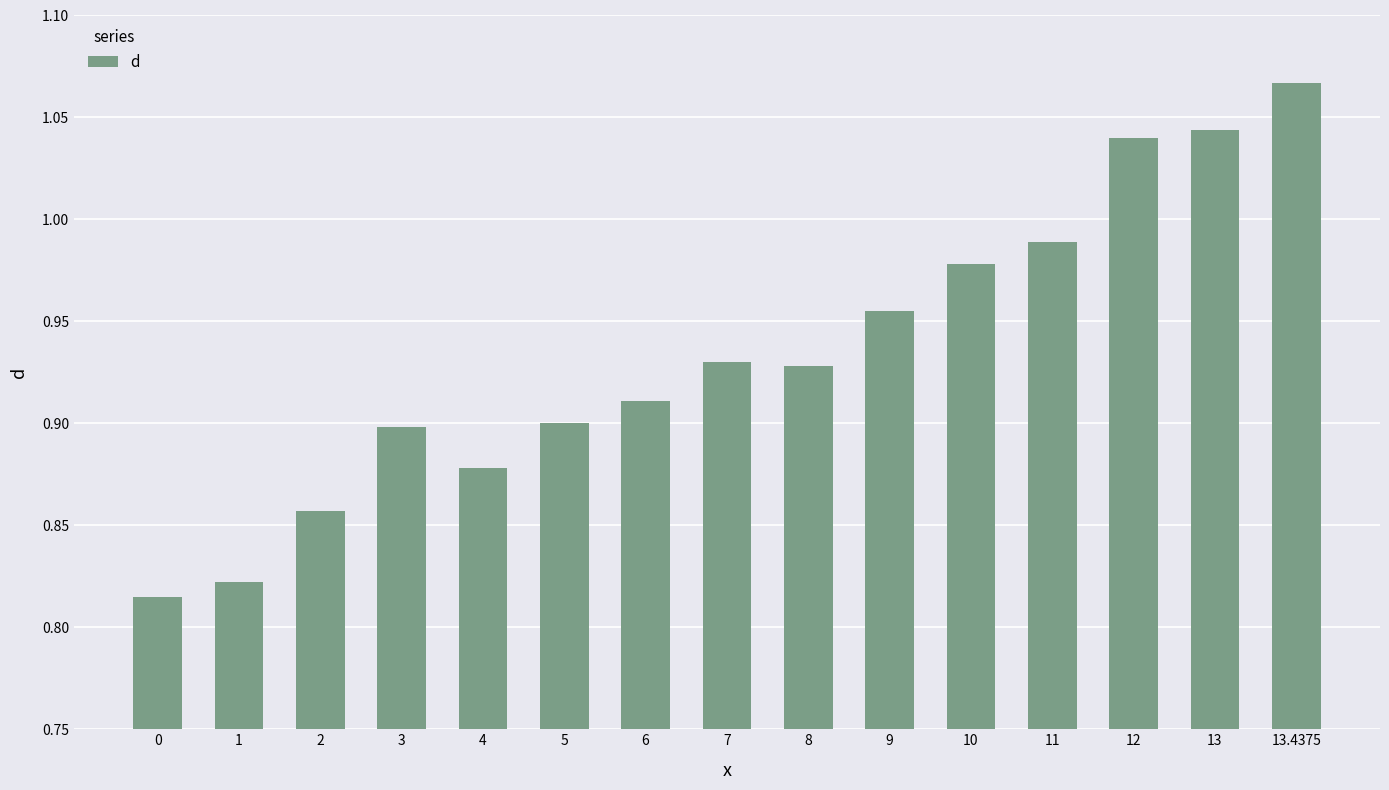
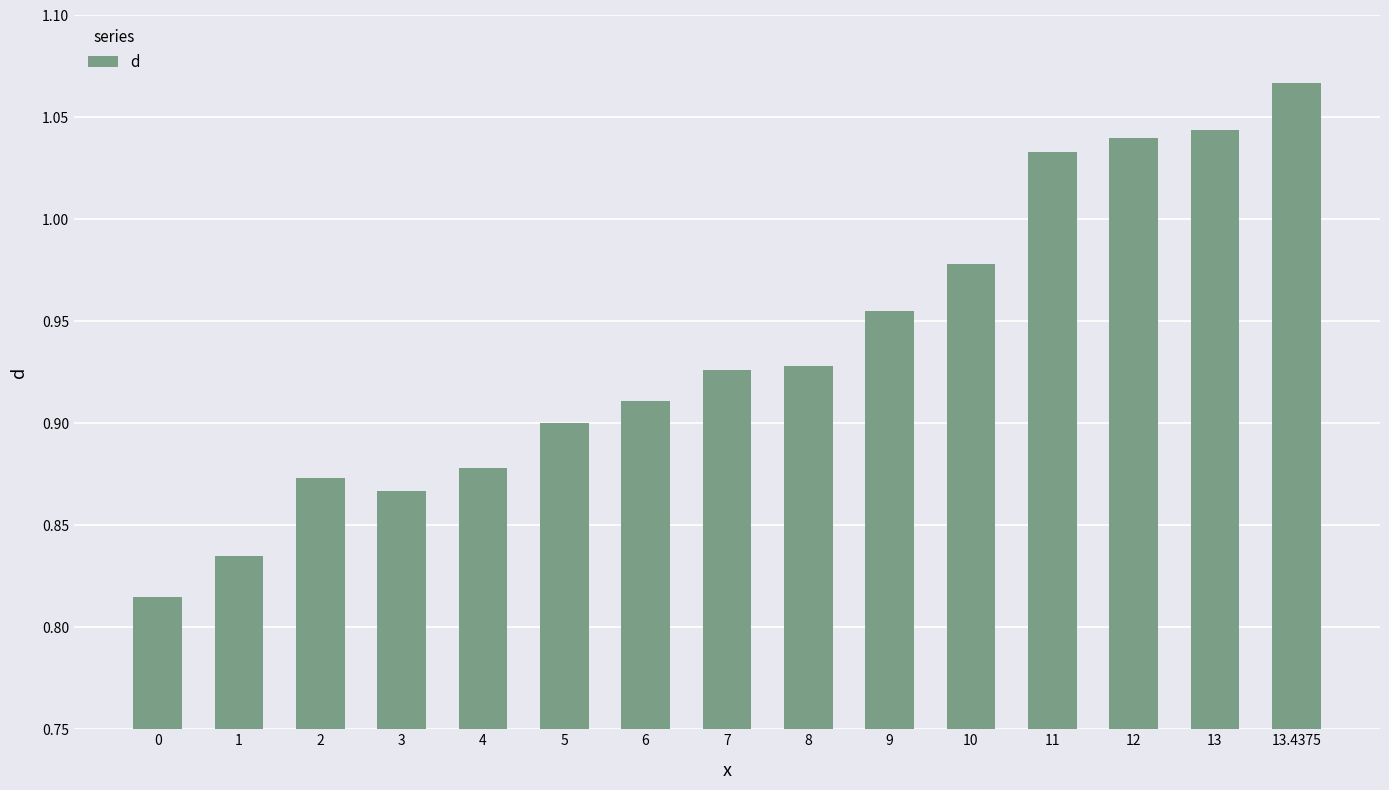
1: 0.822 -> 0.835
2: 0.857 -> 0.873
3: 0.898 -> 0.867
7: 0.930 -> 0.926
11: 0.989 -> 1.033
